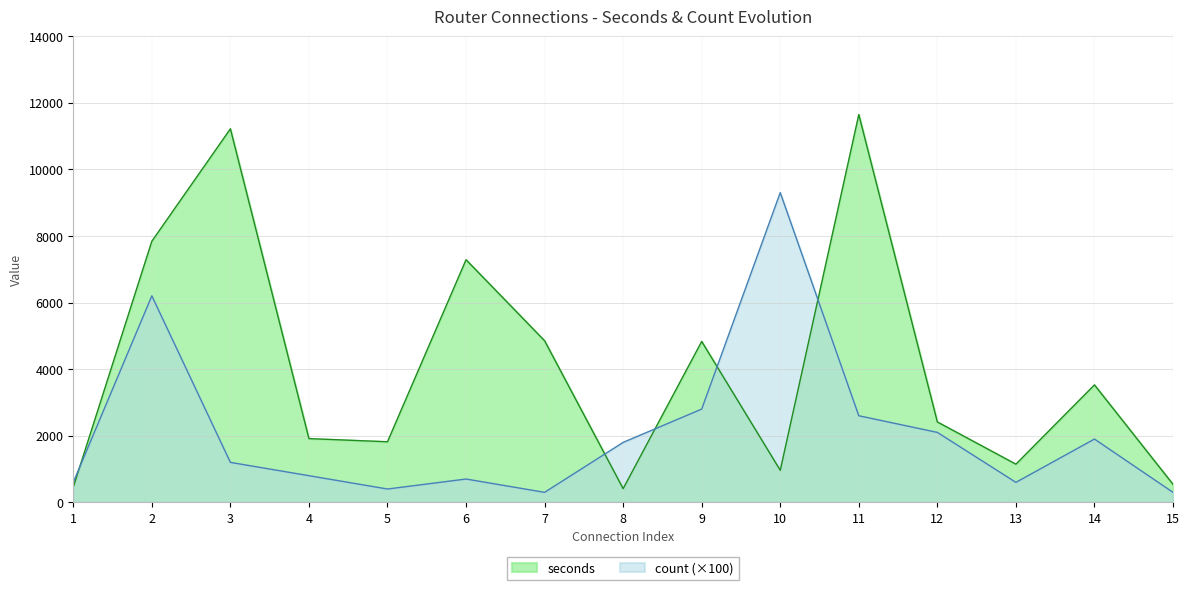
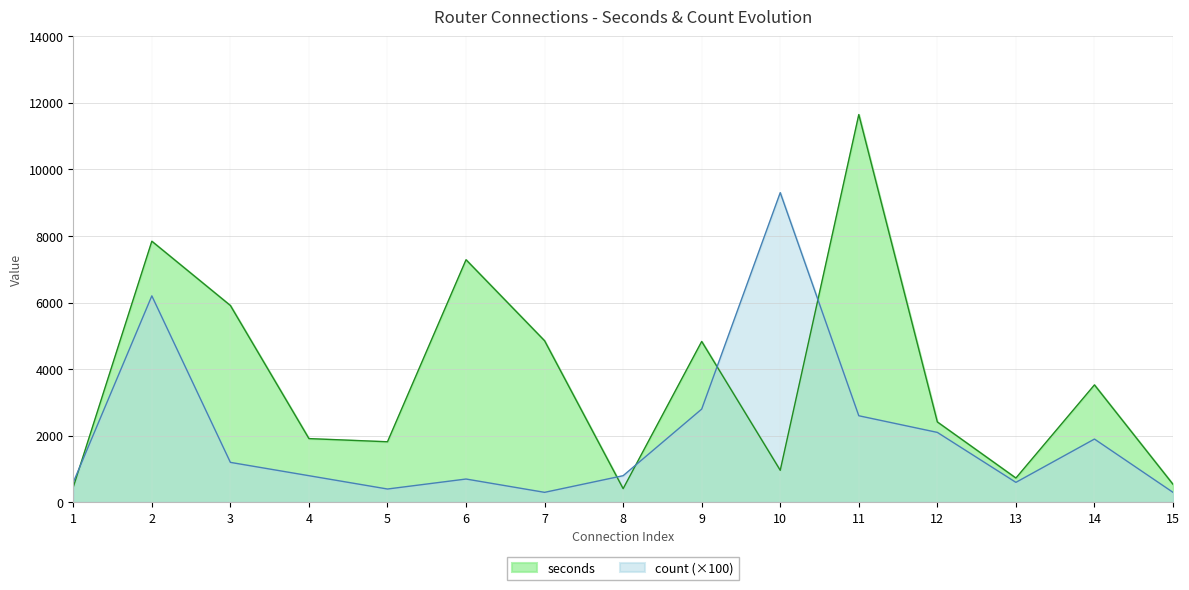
seconds, 3: 11200 -> 5900
count (×100), 8: 1800 -> 800
seconds, 13: 1100 -> 700
